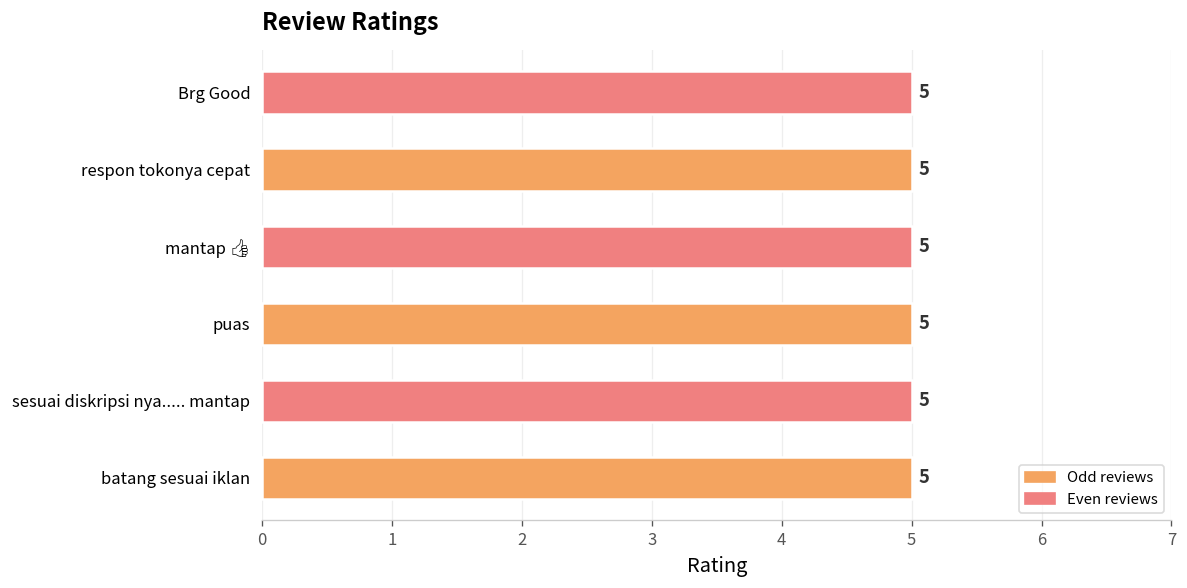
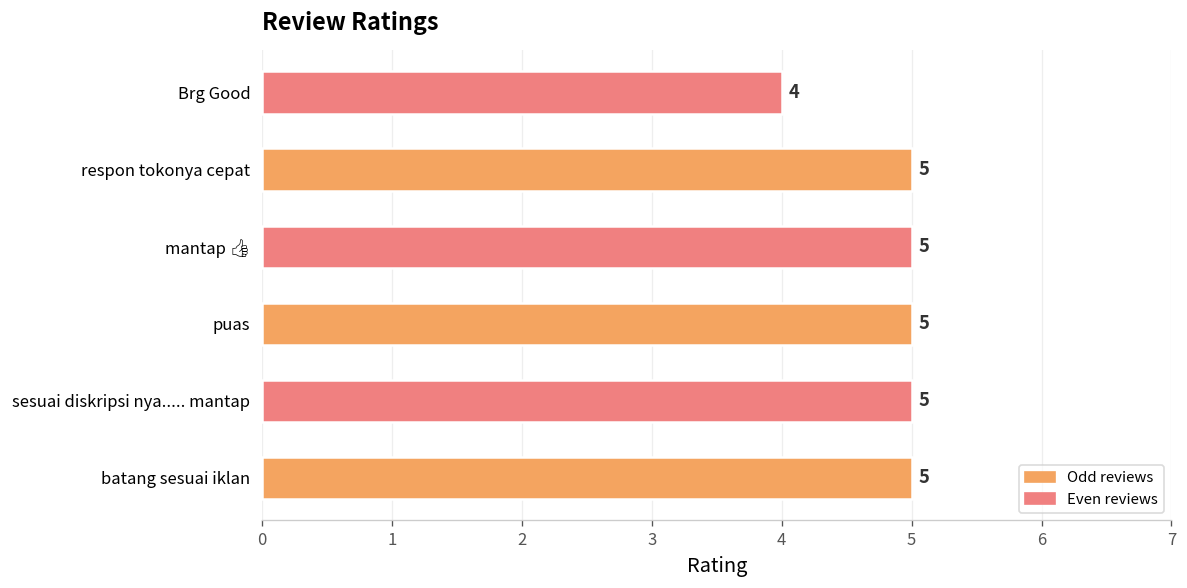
Brg Good: 5 -> 4
